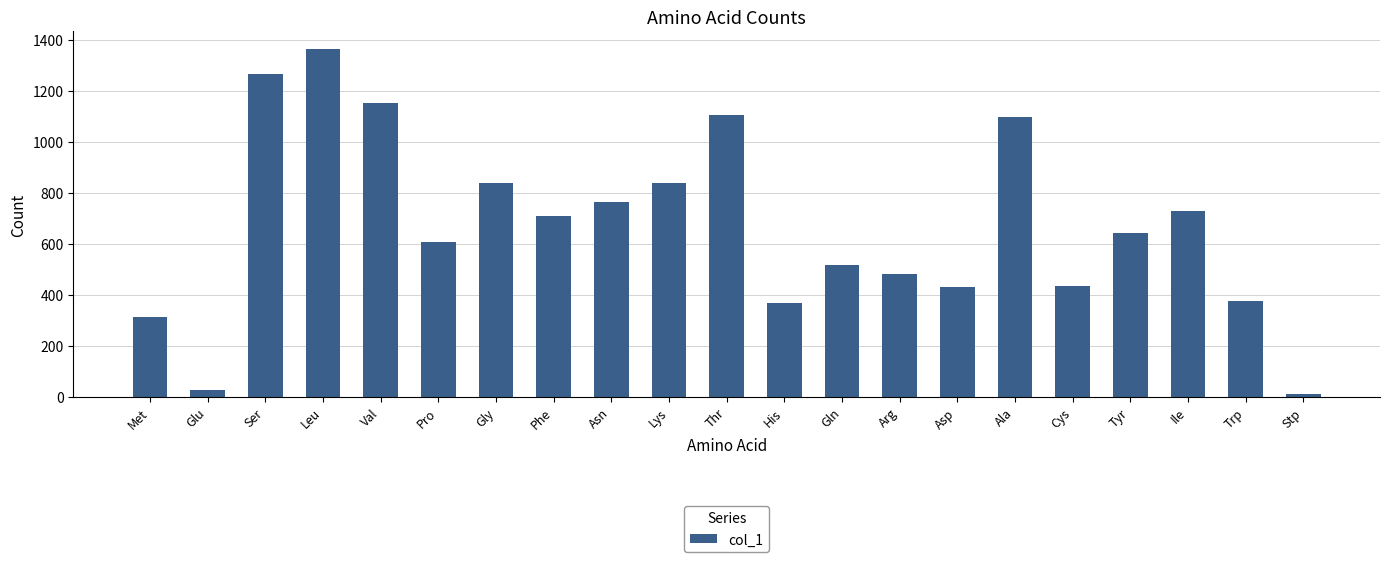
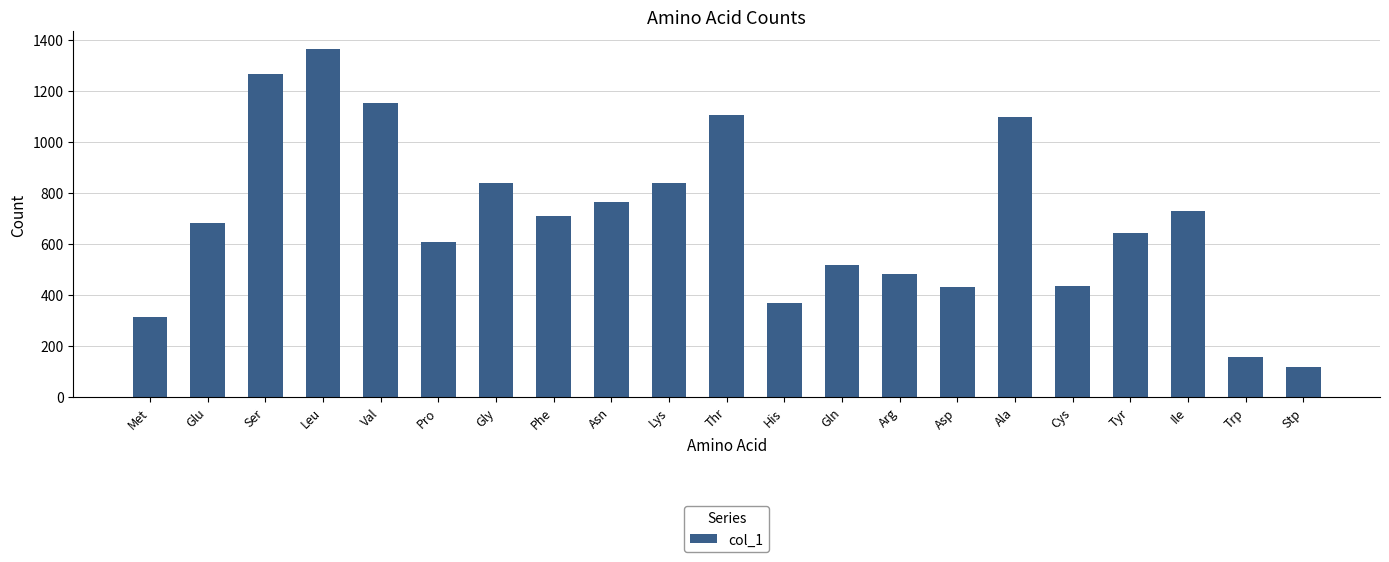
Glu: 30 -> 680
Trp: 380 -> 160
Stp: 10 -> 120
